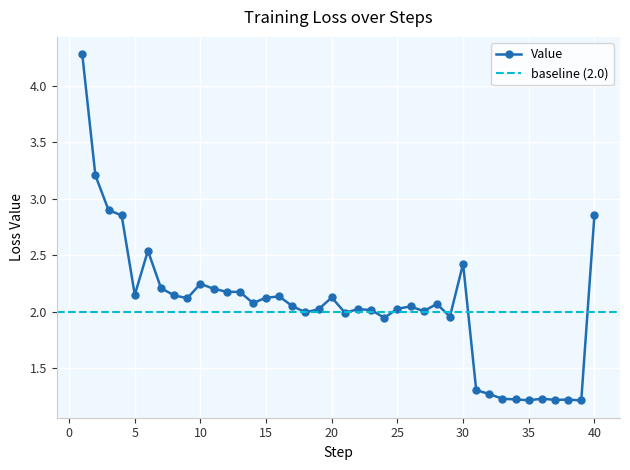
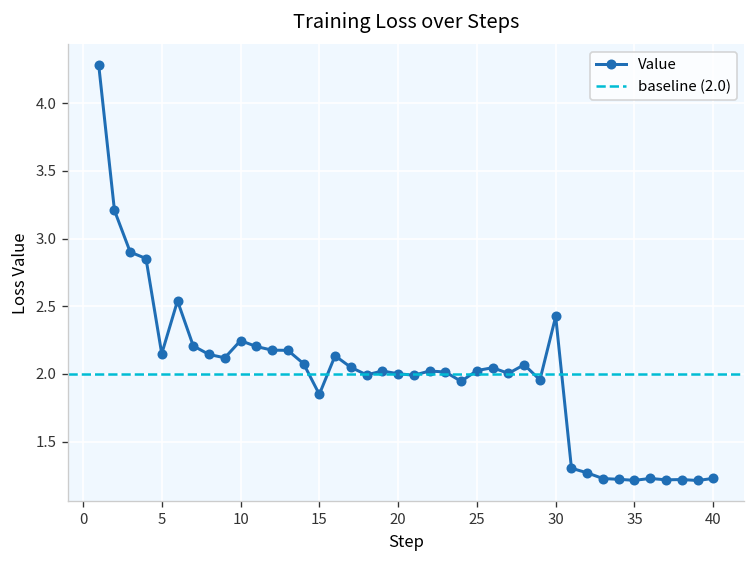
15: 2.12 -> 1.85
20: 2.12 -> 2.00
40: 2.85 -> 1.23
